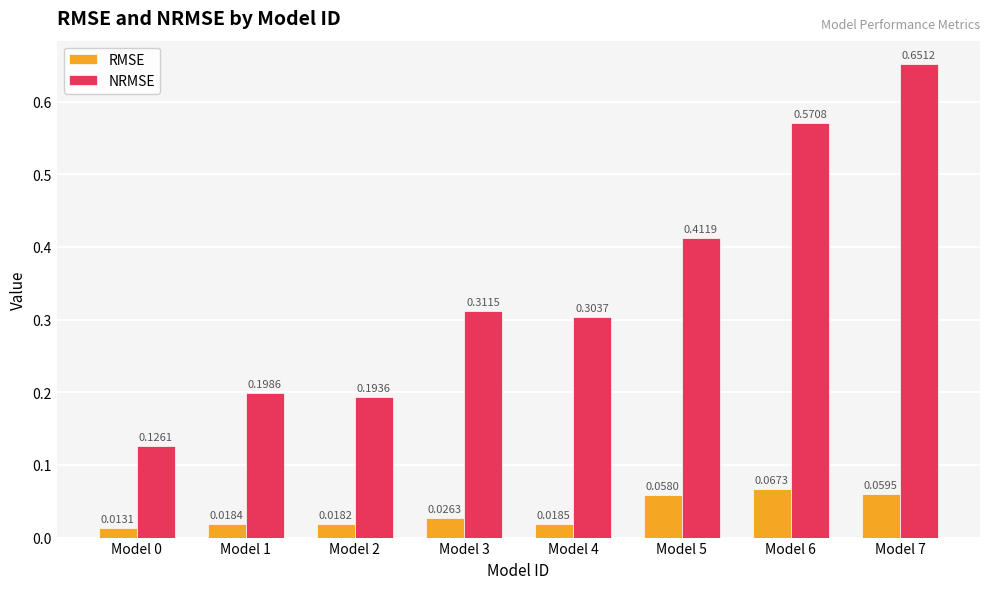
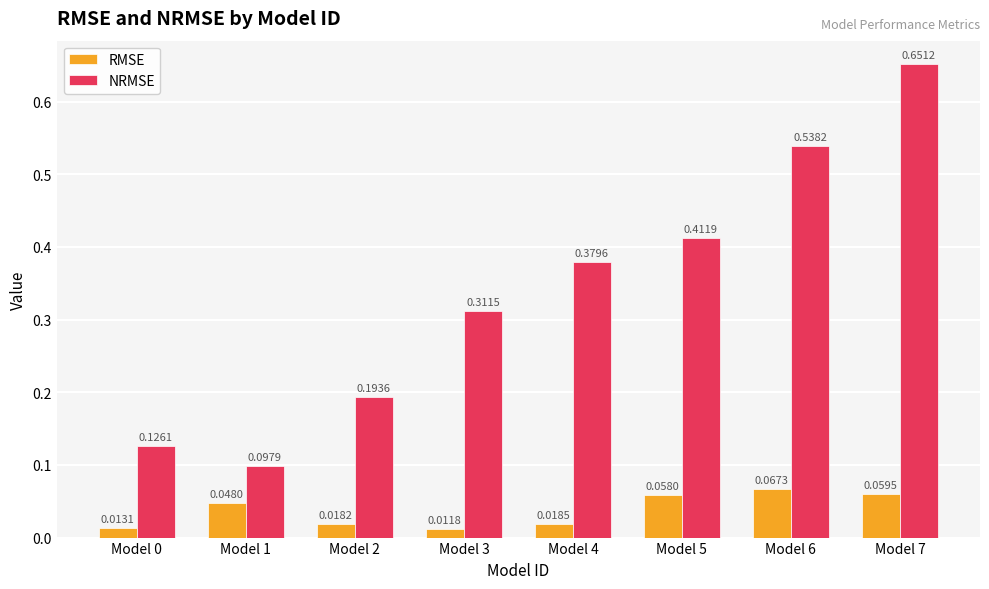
RMSE, Model 1: 0.0184 -> 0.0480
NRMSE, Model 1: 0.1986 -> 0.0979
RMSE, Model 3: 0.0263 -> 0.0118
NRMSE, Model 4: 0.3037 -> 0.3796
NRMSE, Model 6: 0.5708 -> 0.5382
